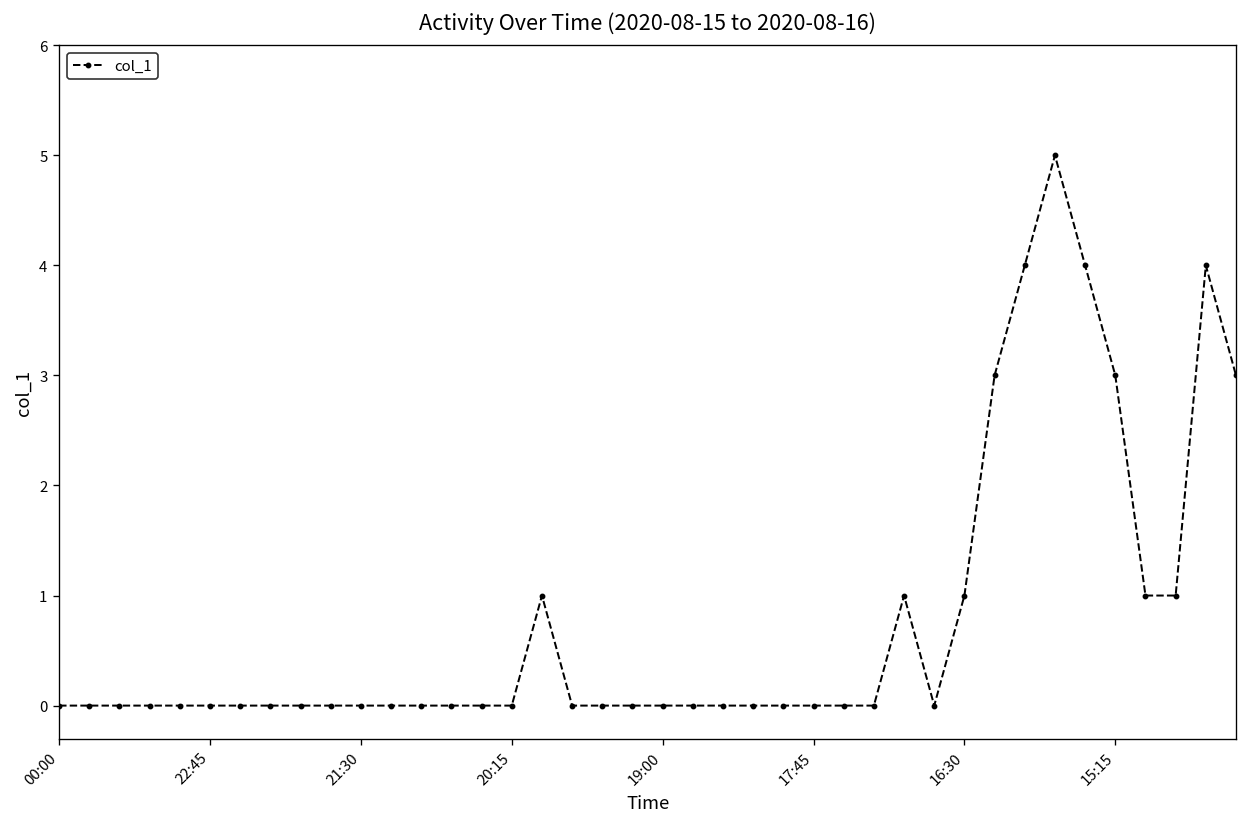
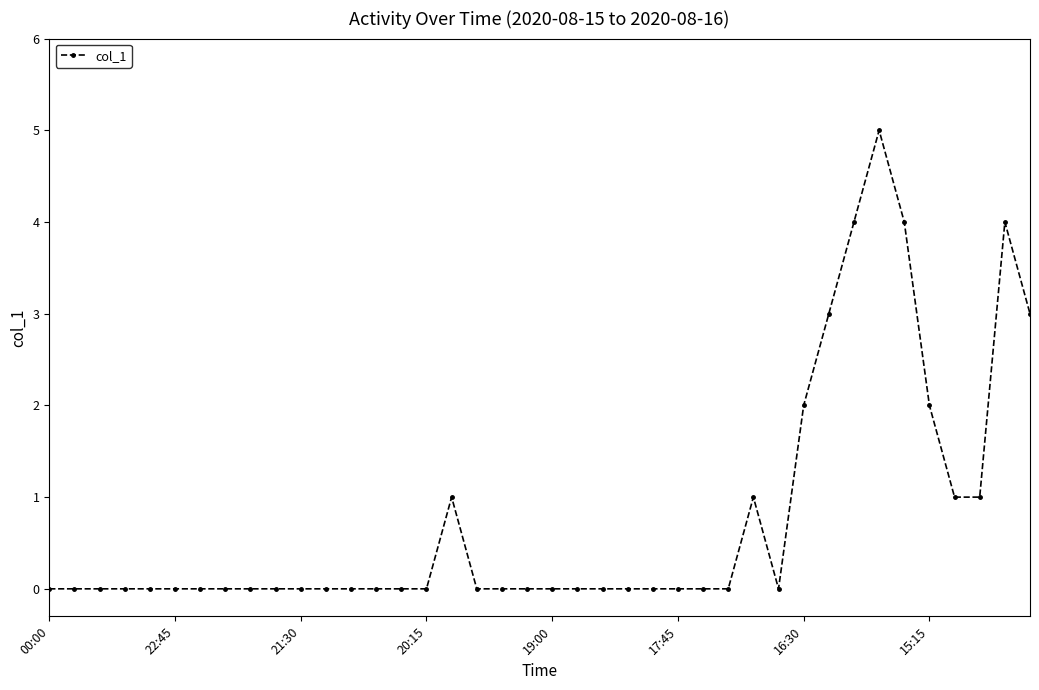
16:30: 1 -> 2
15:15: 3 -> 2
